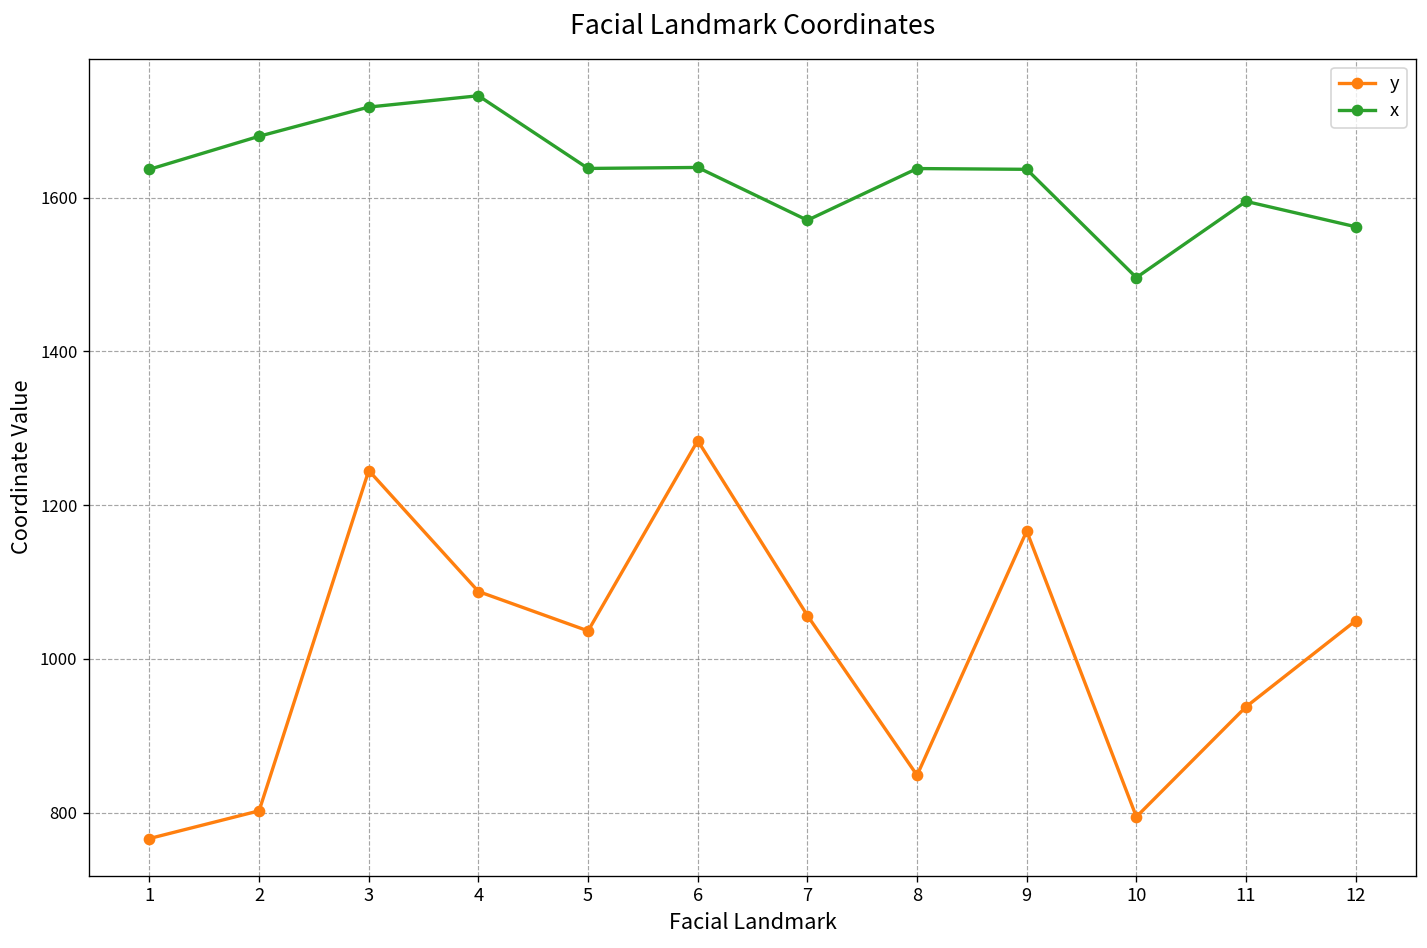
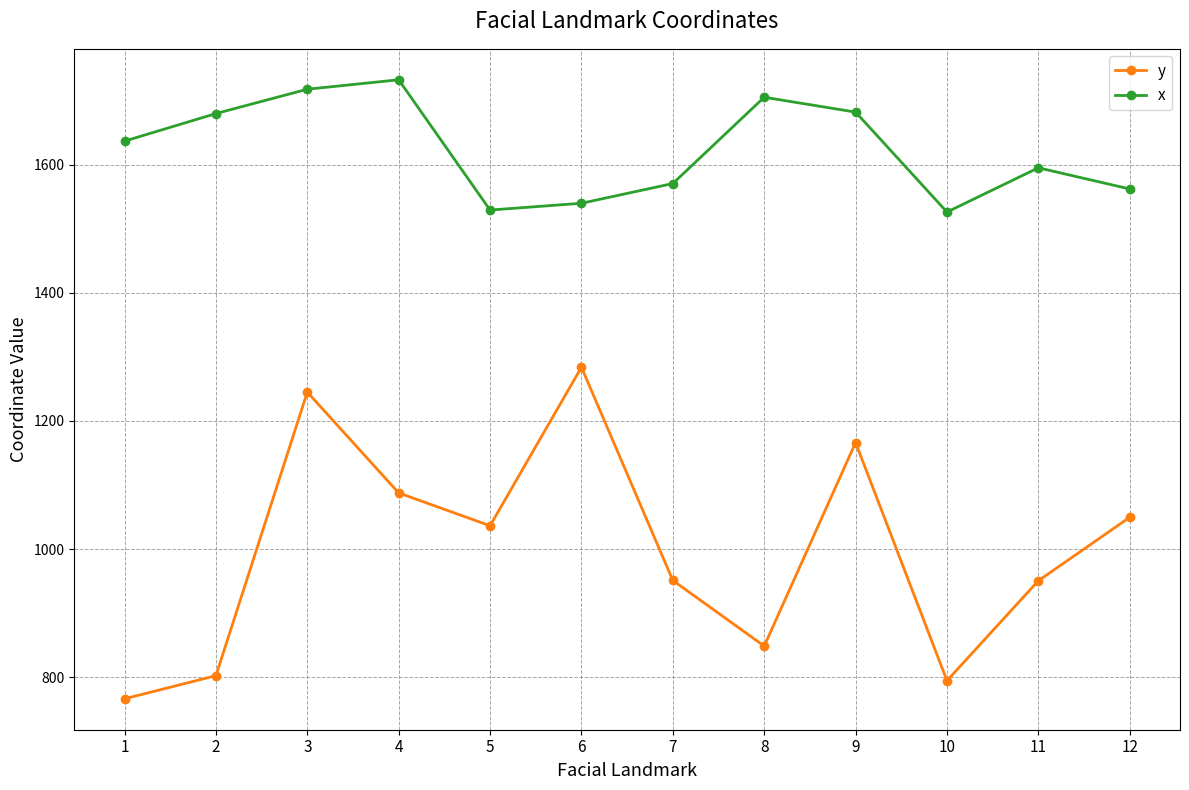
x, 5: 1640 -> 1530
x, 6: 1640 -> 1540
y, 7: 1060 -> 950
x, 8: 1640 -> 1710
x, 9: 1640 -> 1680
x, 10: 1500 -> 1530
y, 11: 940 -> 950
